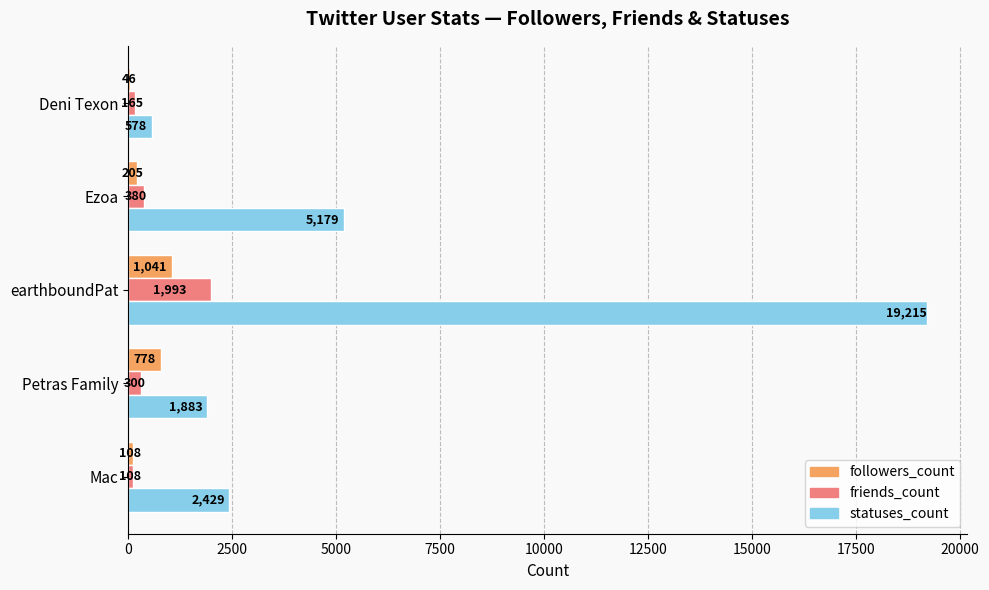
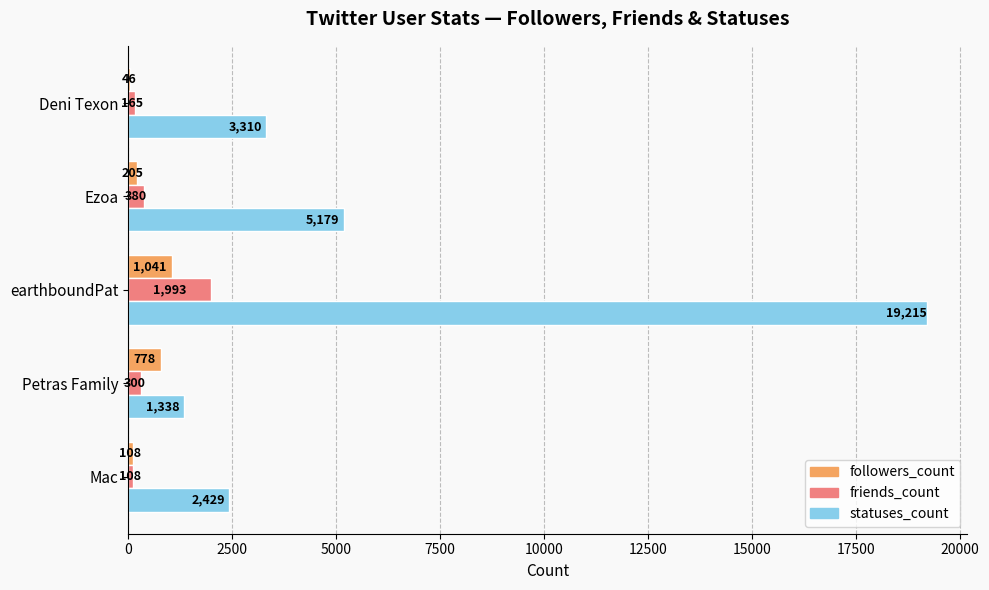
statuses_count, Deni Texon: 578 -> 3,310
statuses_count, Petras Family: 1,883 -> 1,338
